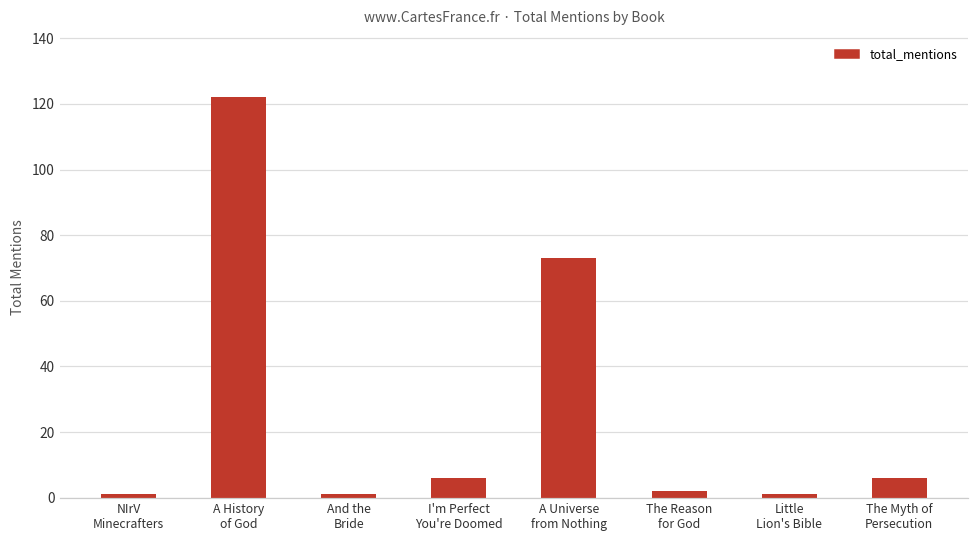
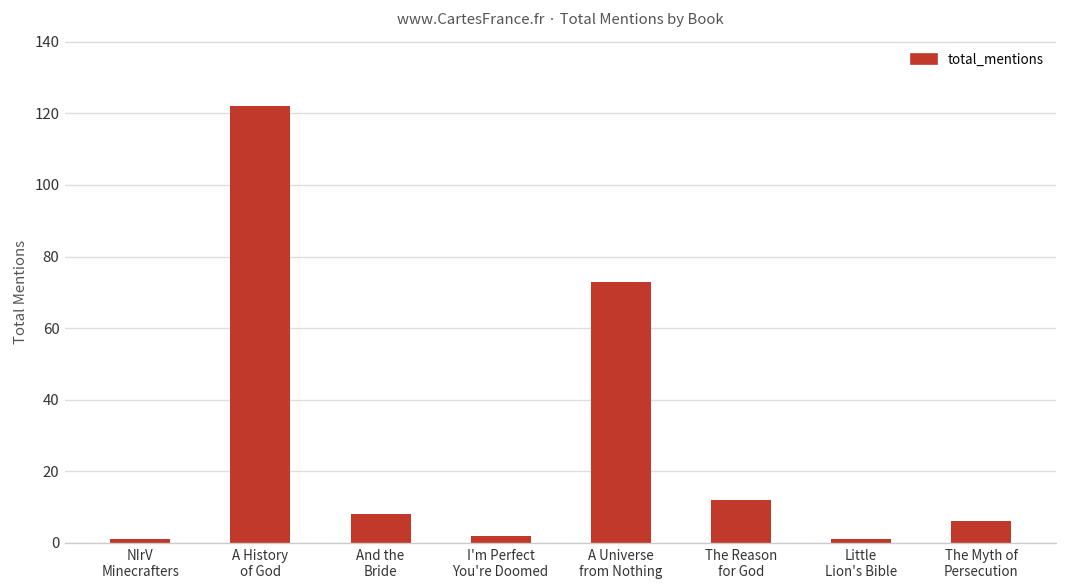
And the Bride: 1 -> 8
I'm Perfect You're Doomed: 6 -> 2
The Reason for God: 2 -> 12
